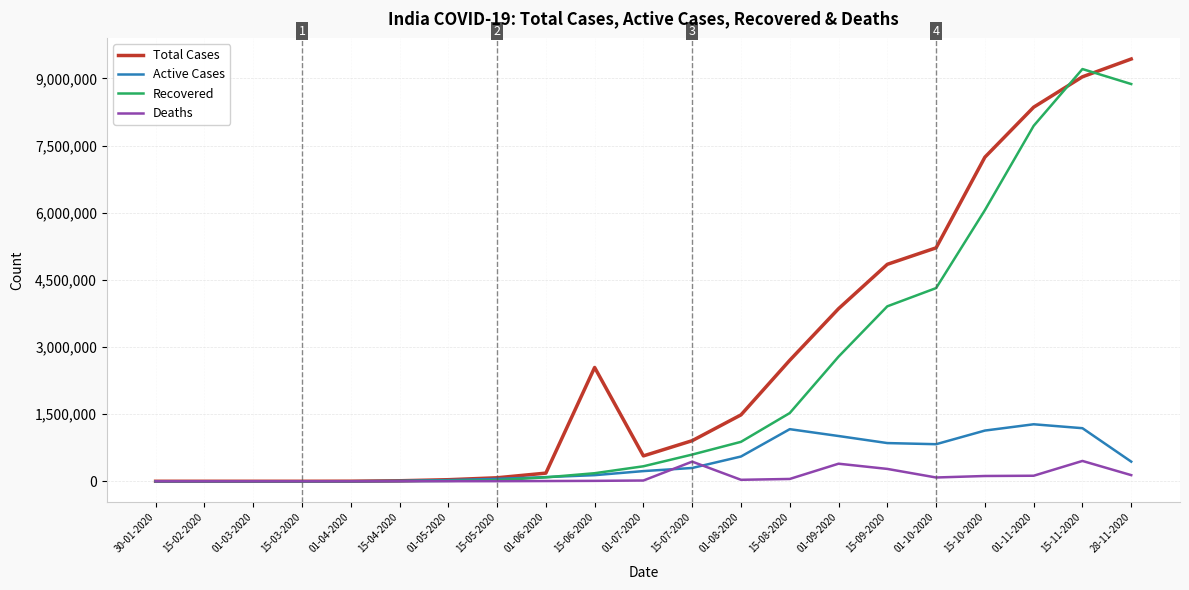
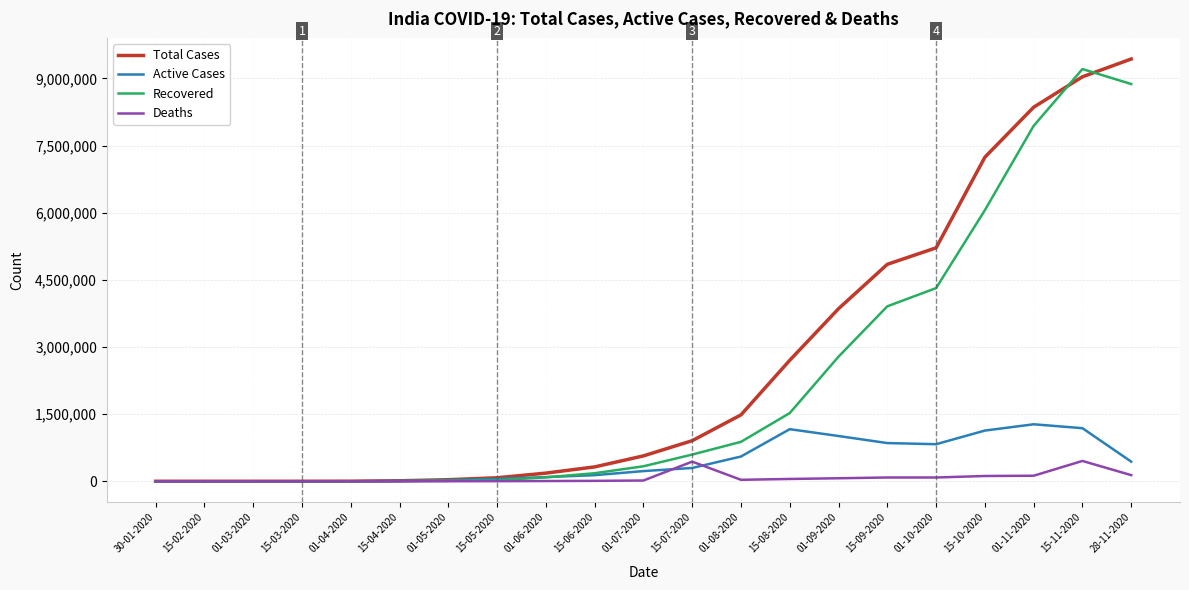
Total Cases, 15-06-2020: 2,500,000 -> 300,000
Deaths, 01-09-2020: 400,000 -> 100,000
Deaths, 15-09-2020: 300,000 -> 100,000
